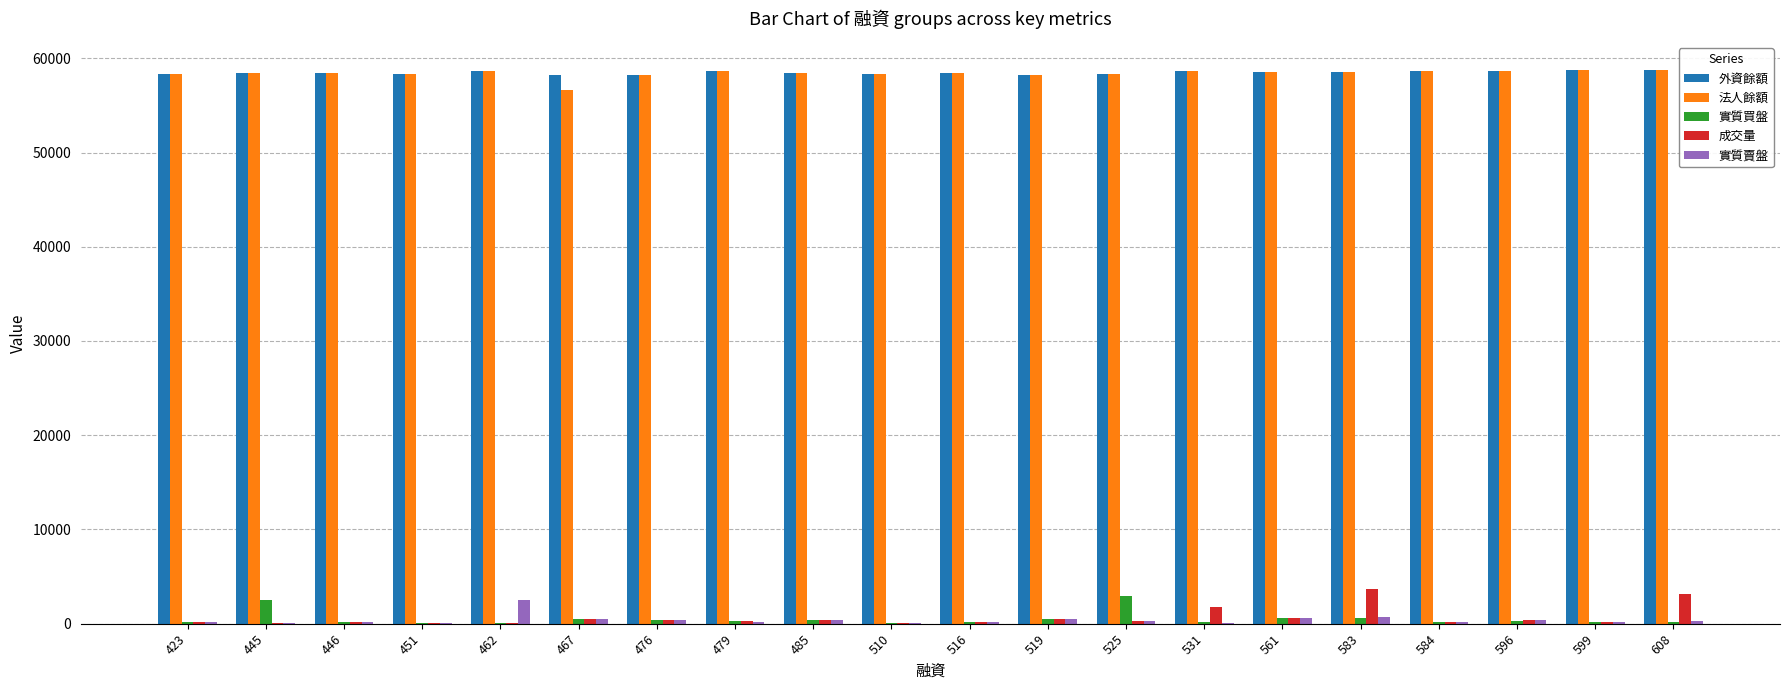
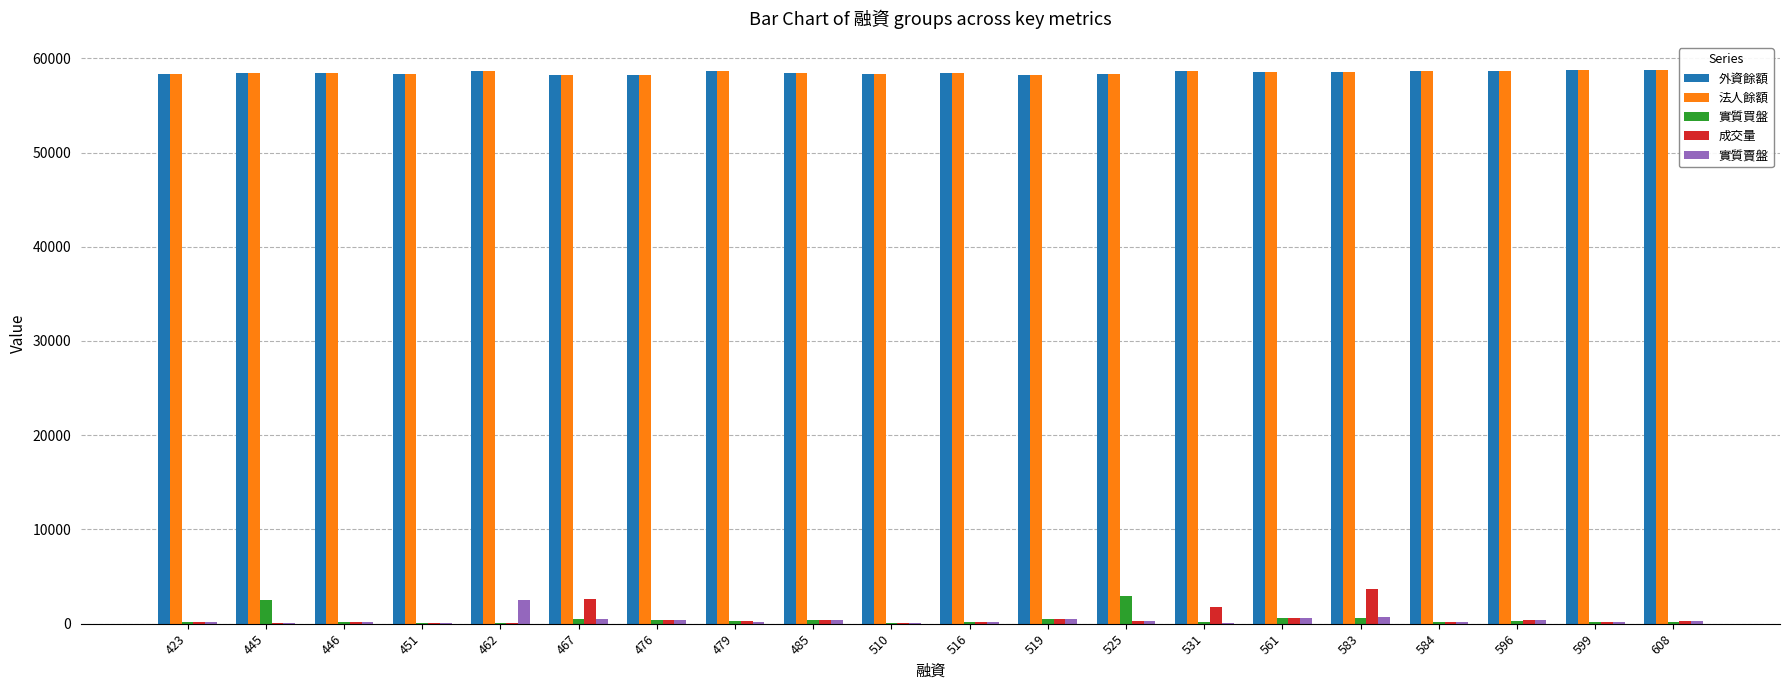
法人餘額, 467: 57000 -> 58000
成交量, 467: 1000 -> 3000
成交量, 608: 3000 -> 0
